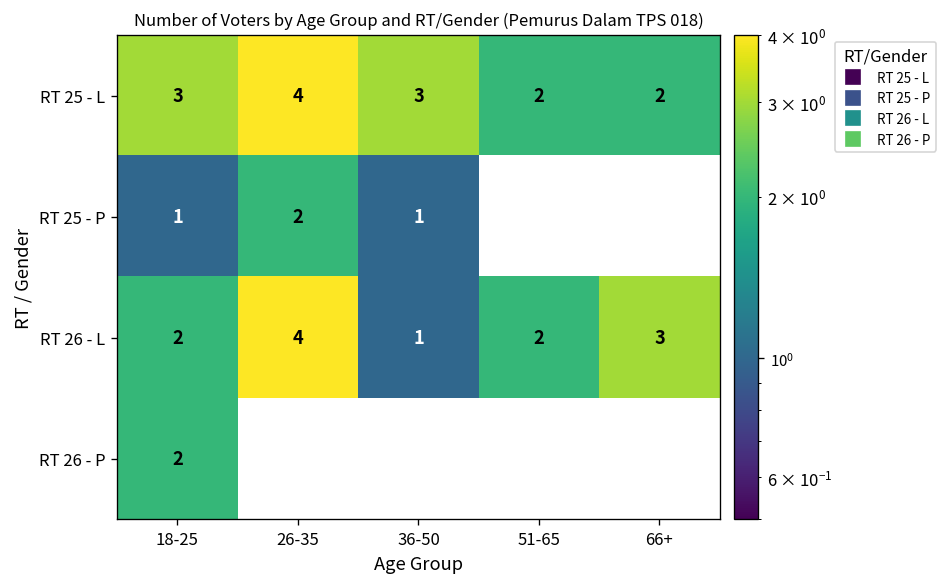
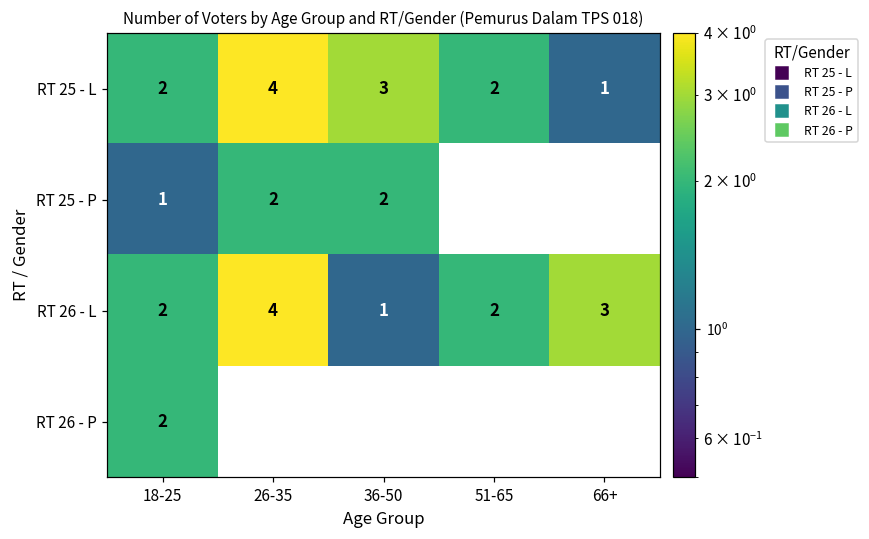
RT 25 - L, 18-25: 3 -> 2
RT 25 - L, 66+: 2 -> 1
RT 25 - P, 36-50: 1 -> 2
